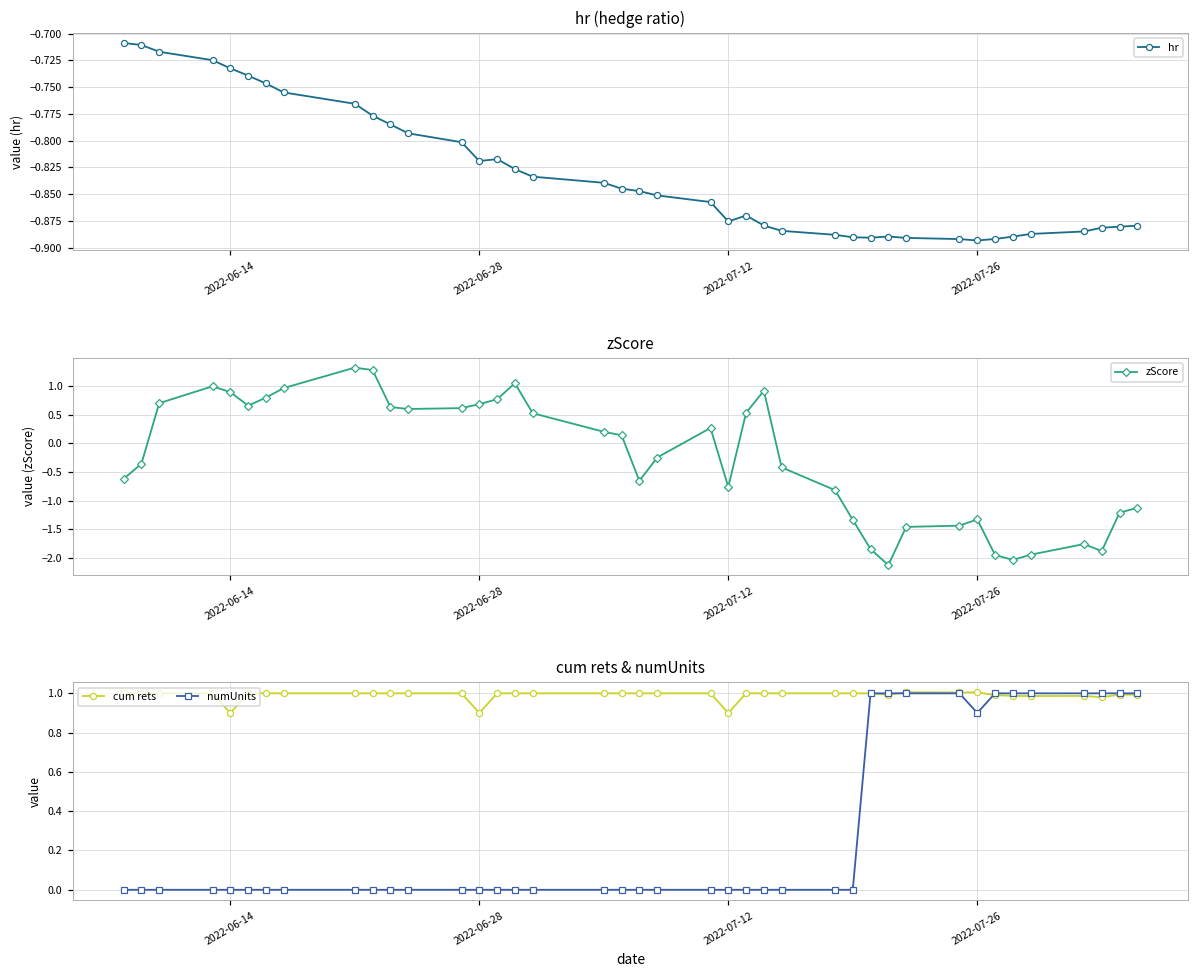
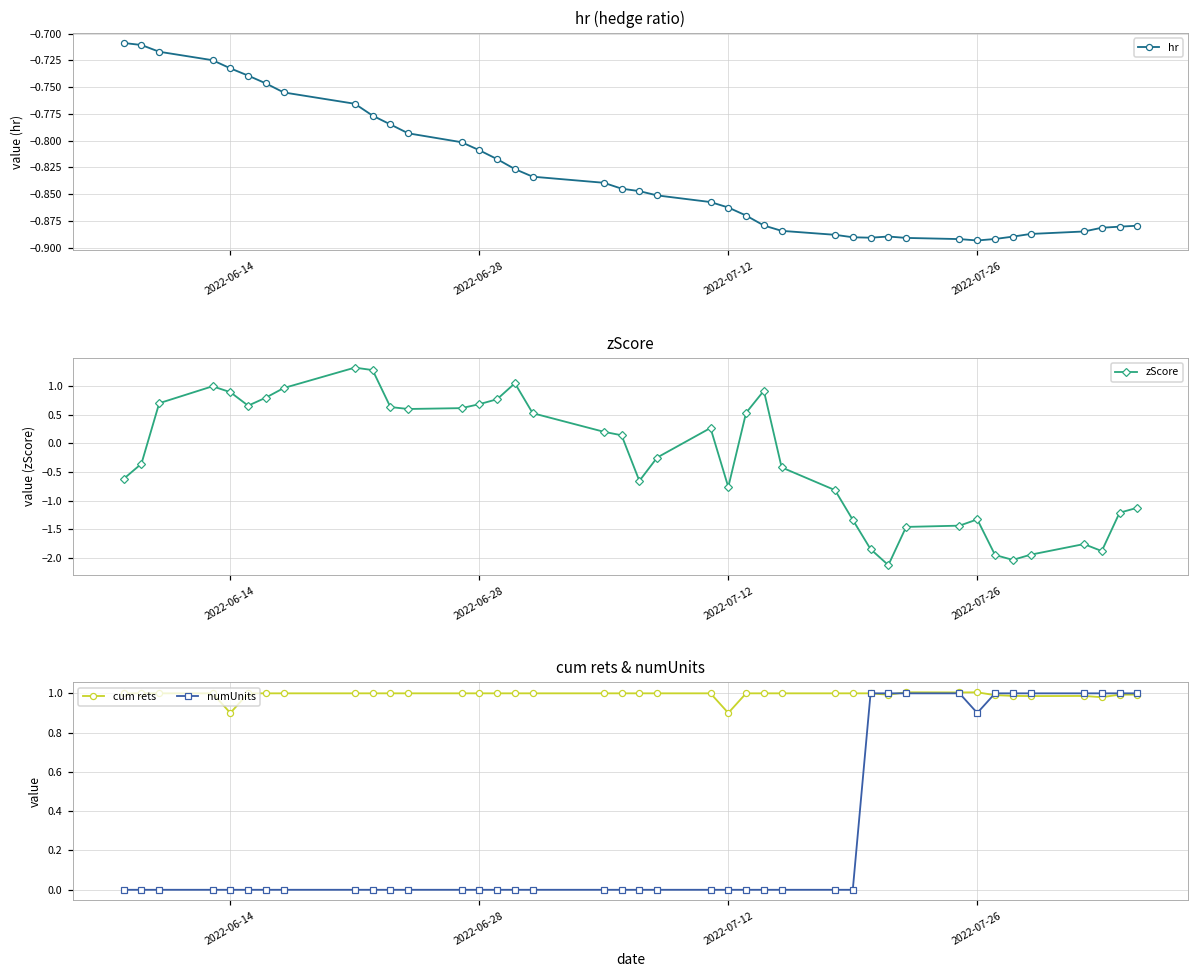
hr (hedge ratio), 2022-06-28: -0.82 -> -0.81
hr (hedge ratio), 2022-07-12: -0.88 -> -0.86
cum rets & numUnits, cum rets, 2022-06-28: 0.9 -> 1.0
